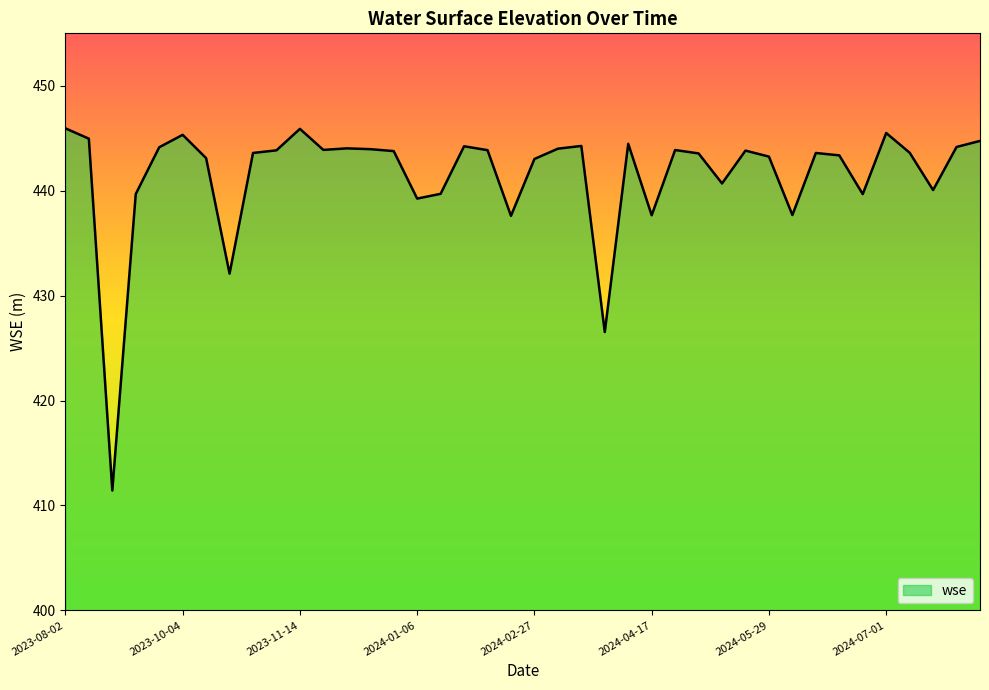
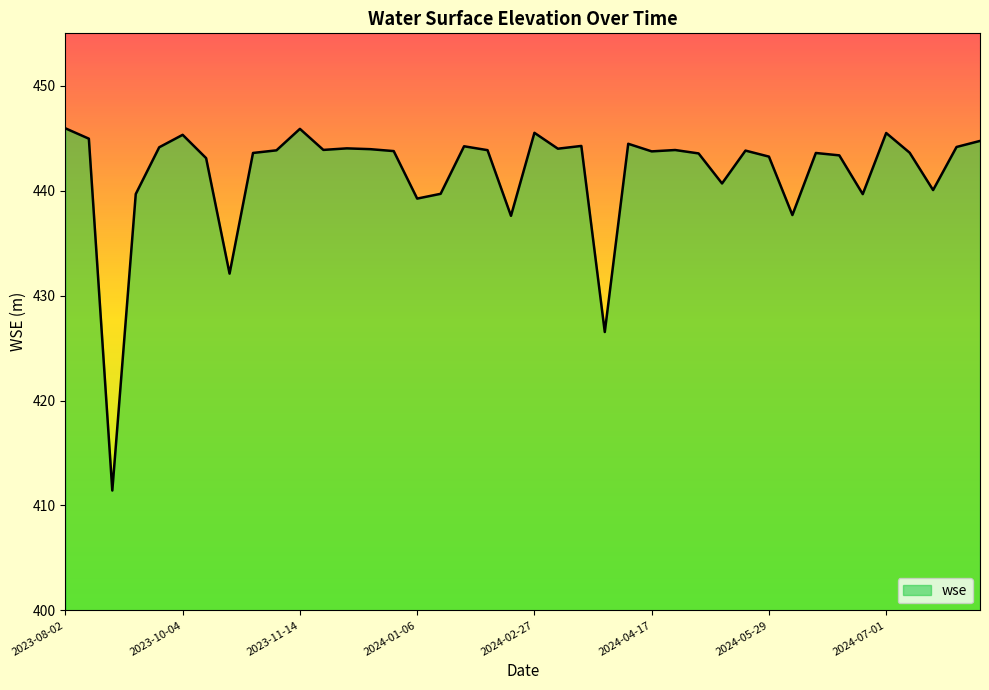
2024-02-27: 443.0 -> 445.5
2024-04-17: 437.7 -> 443.7
